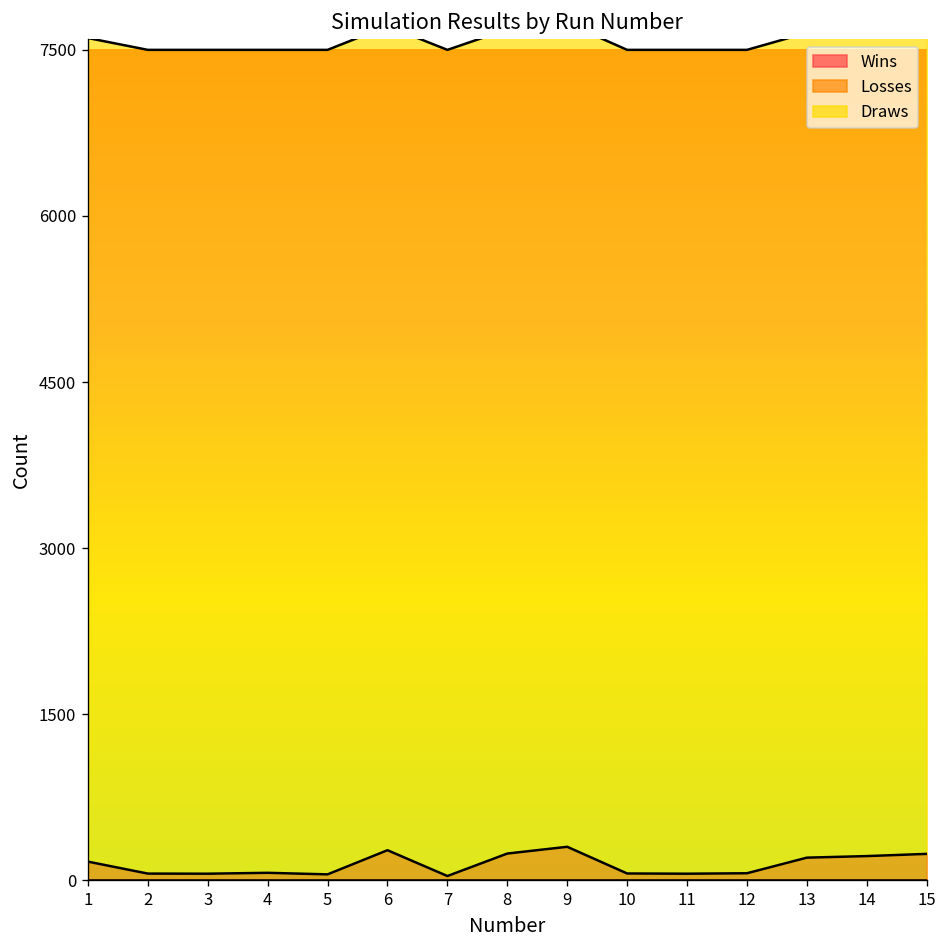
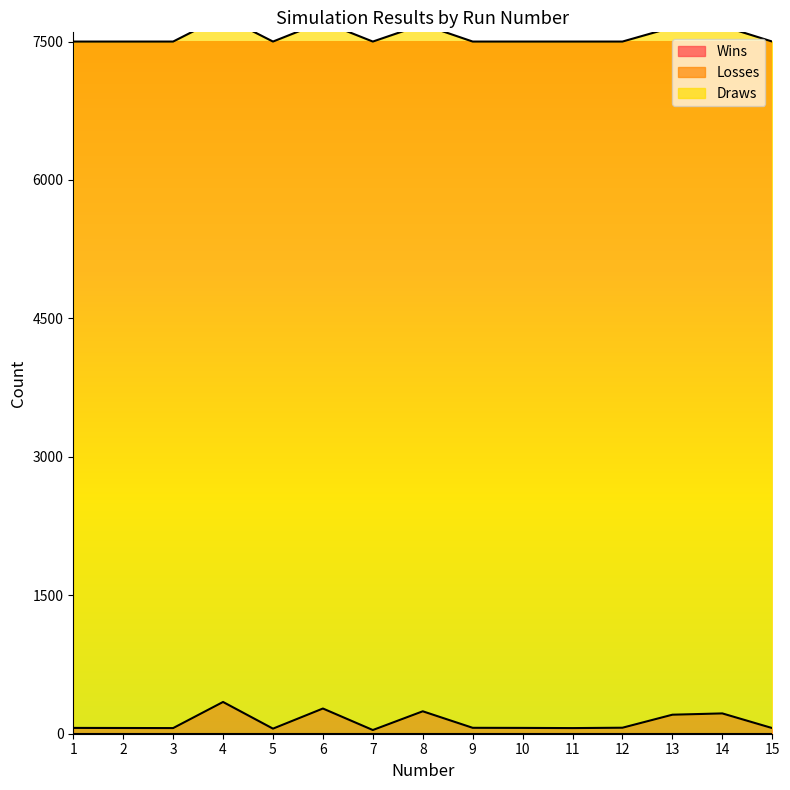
Losses, 1: 200 -> 100
Losses, 4: 100 -> 300
Losses, 9: 300 -> 100
Losses, 15: 200 -> 100
